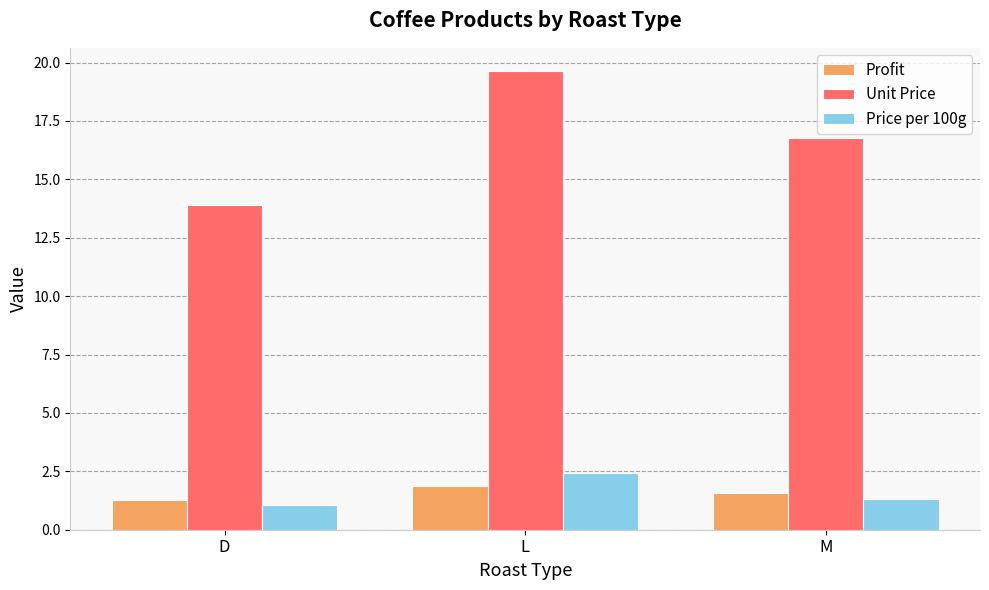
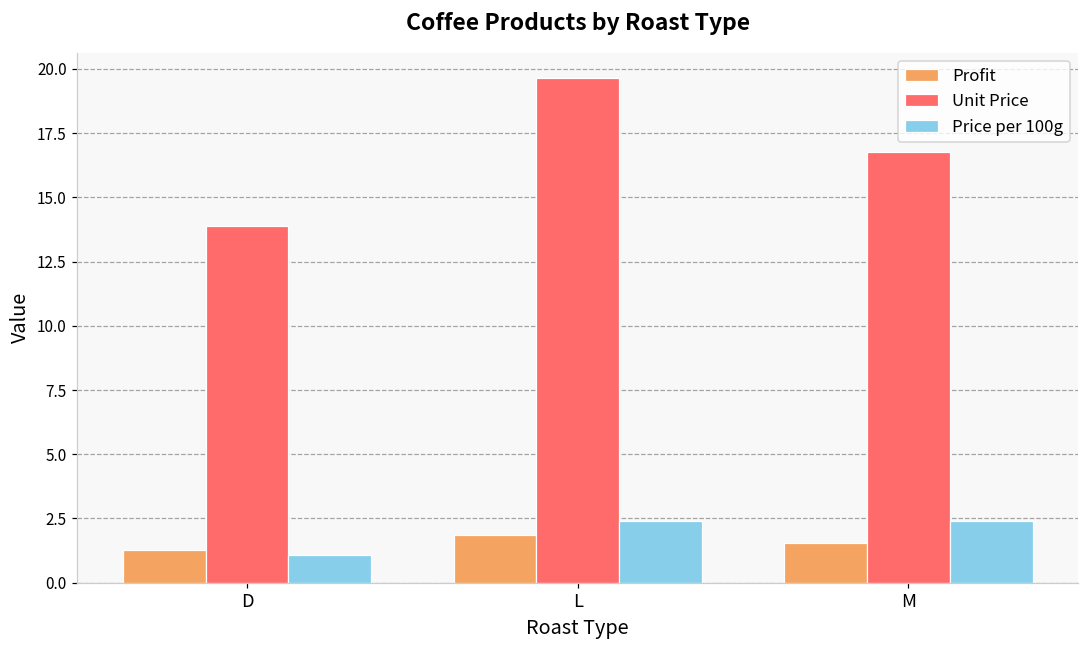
Price per 100g, M: 1.3 -> 2.4
